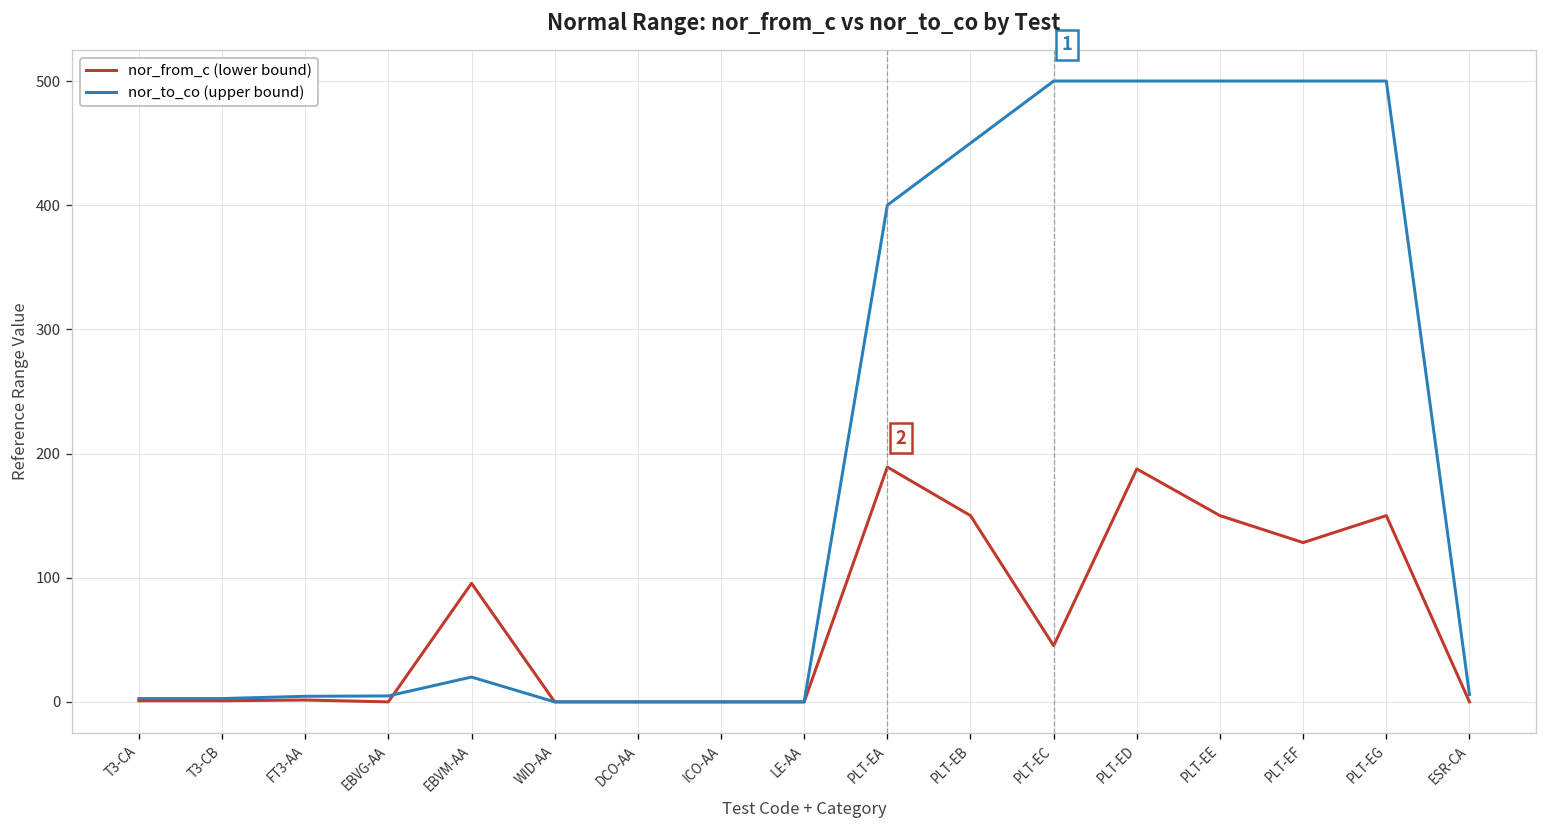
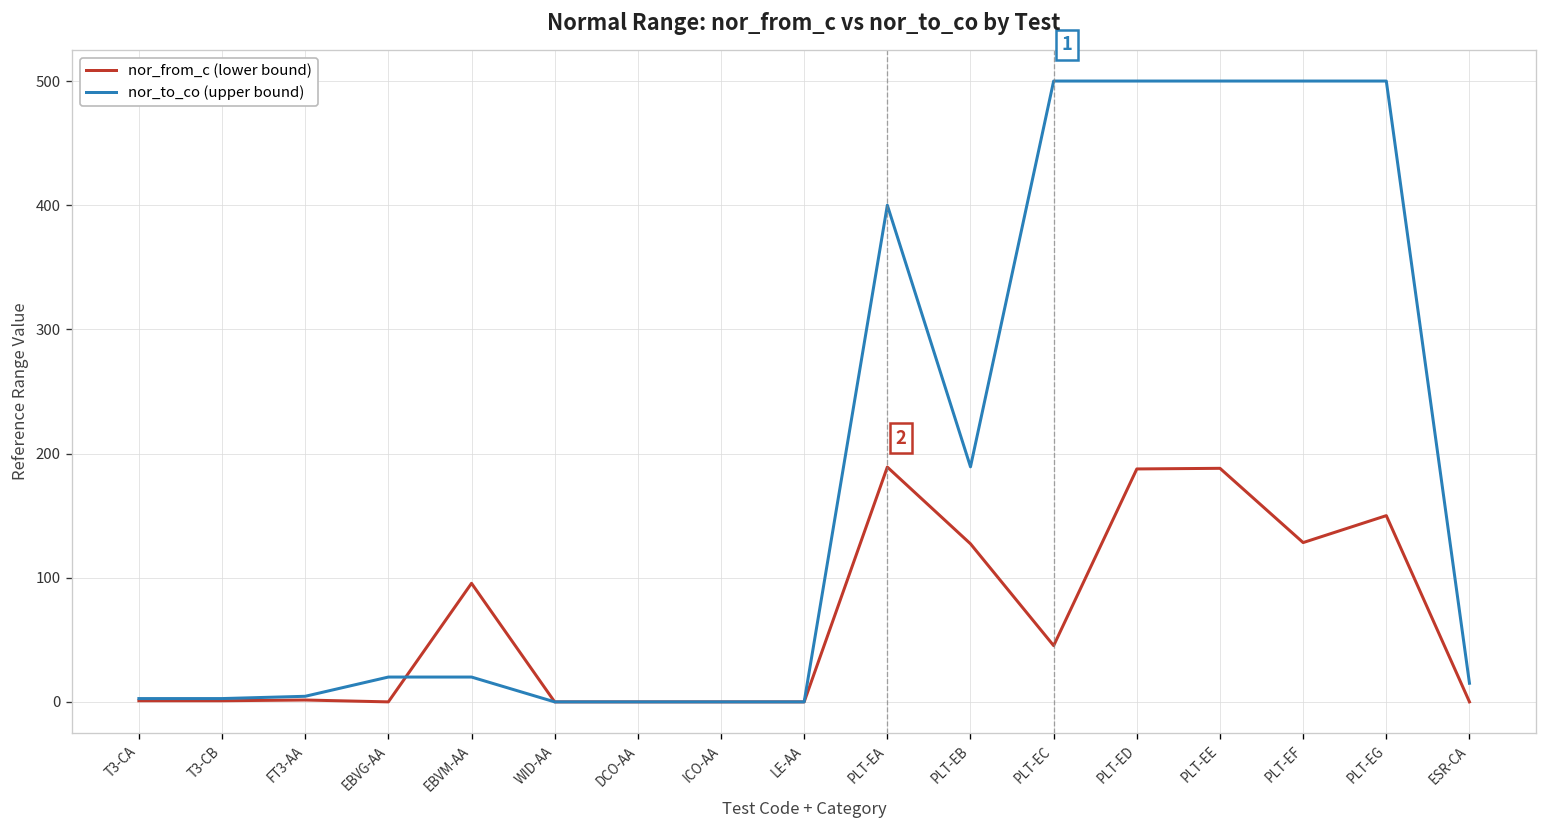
nor_to_co (upper bound), EBVG-AA: 5 -> 20
nor_from_c (lower bound), PLT-EB: 150 -> 127
nor_to_co (upper bound), PLT-EB: 450 -> 189
nor_from_c (lower bound), PLT-EE: 150 -> 188
nor_to_co (upper bound), ESR-CA: 6 -> 15
